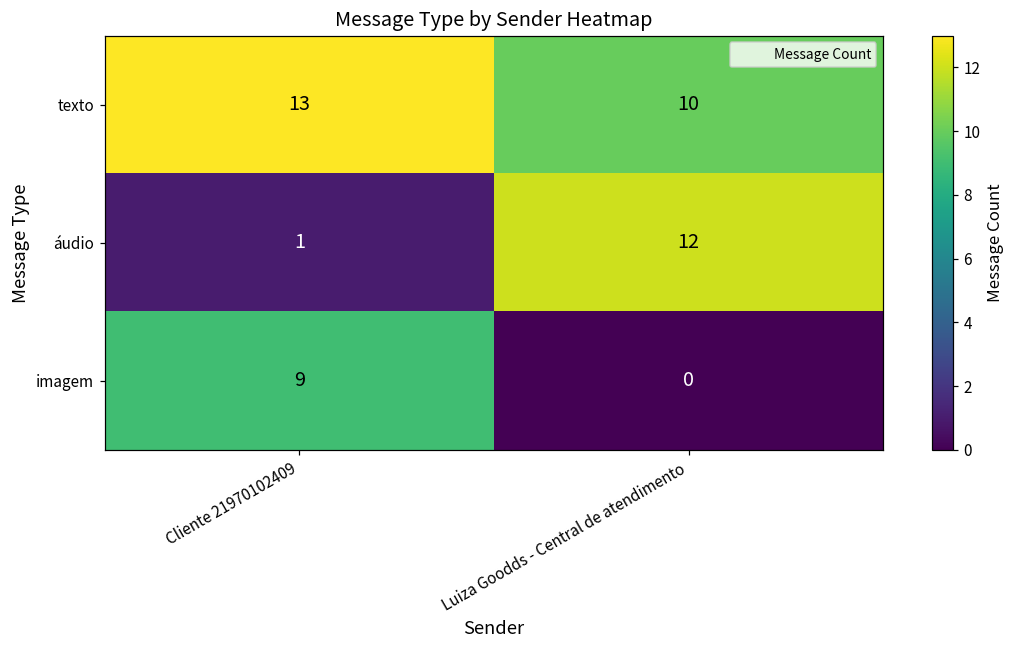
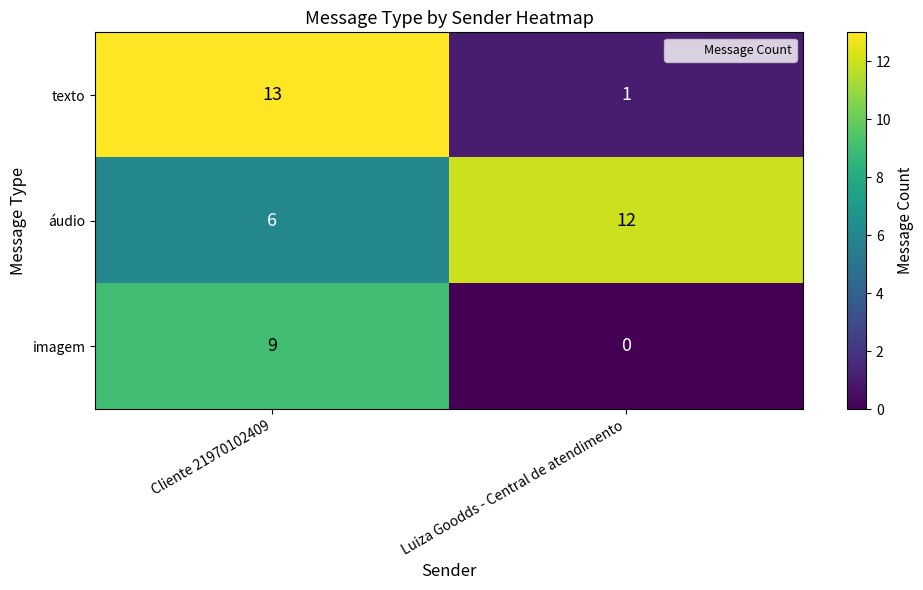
texto, Luiza Goodds - Central de atendimento: 10 -> 1
áudio, Cliente 21970102409: 1 -> 6
